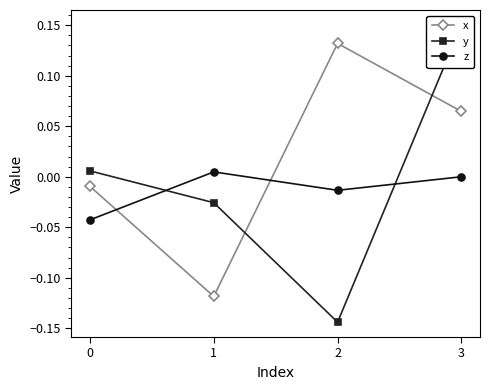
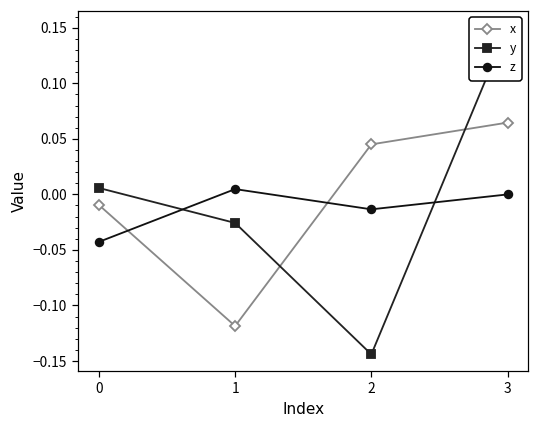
x, 2: 0.132 -> 0.045
